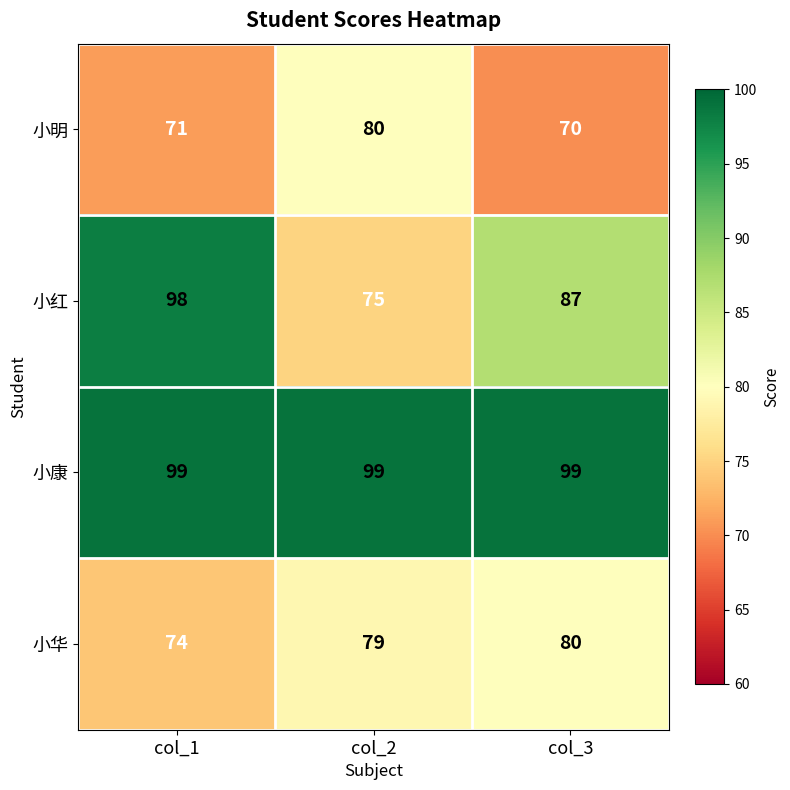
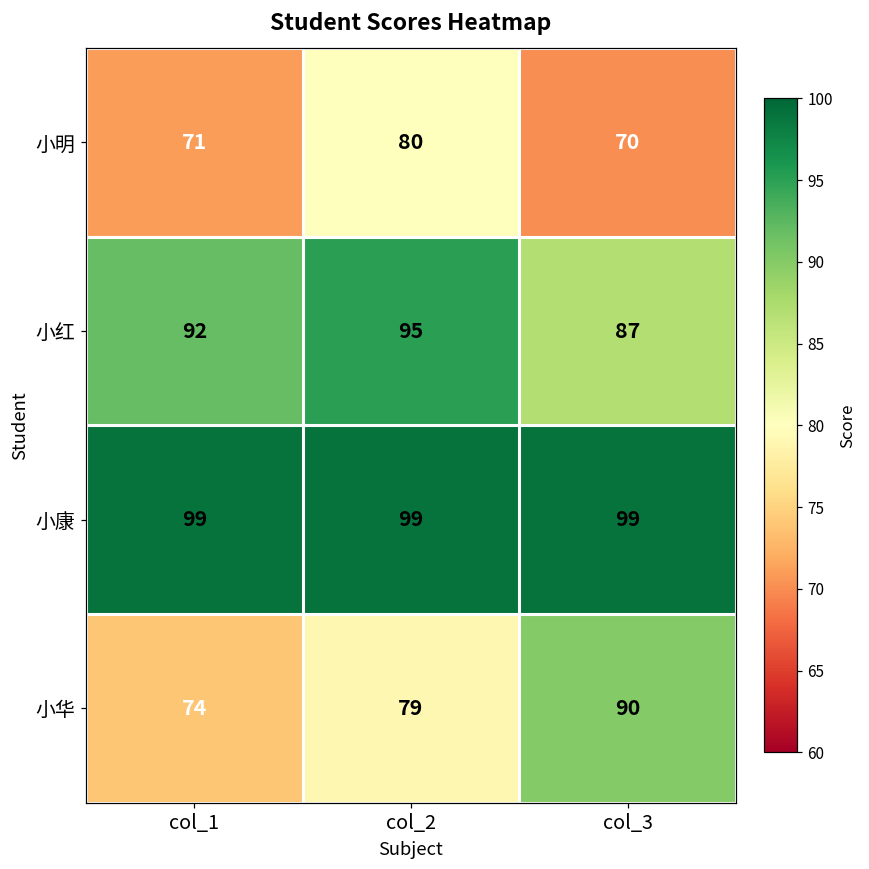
小红, col_1: 98 -> 92
小红, col_2: 75 -> 95
小华, col_3: 80 -> 90
